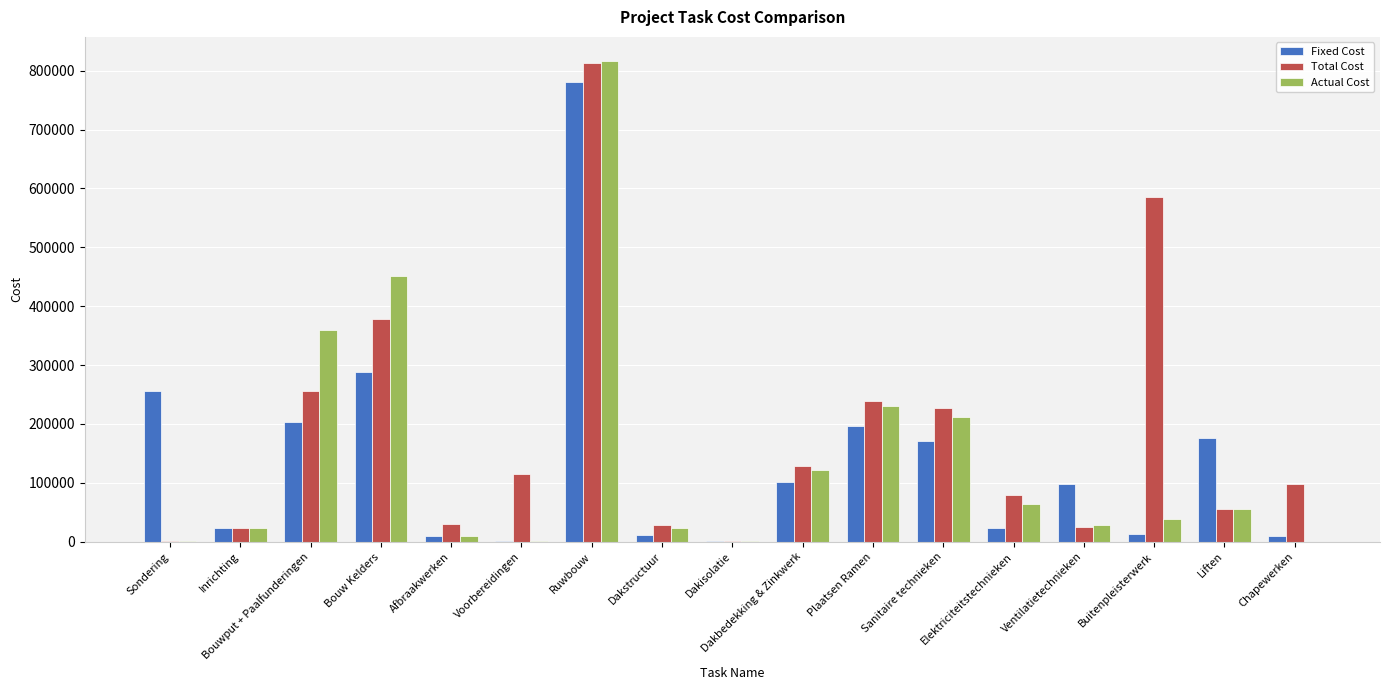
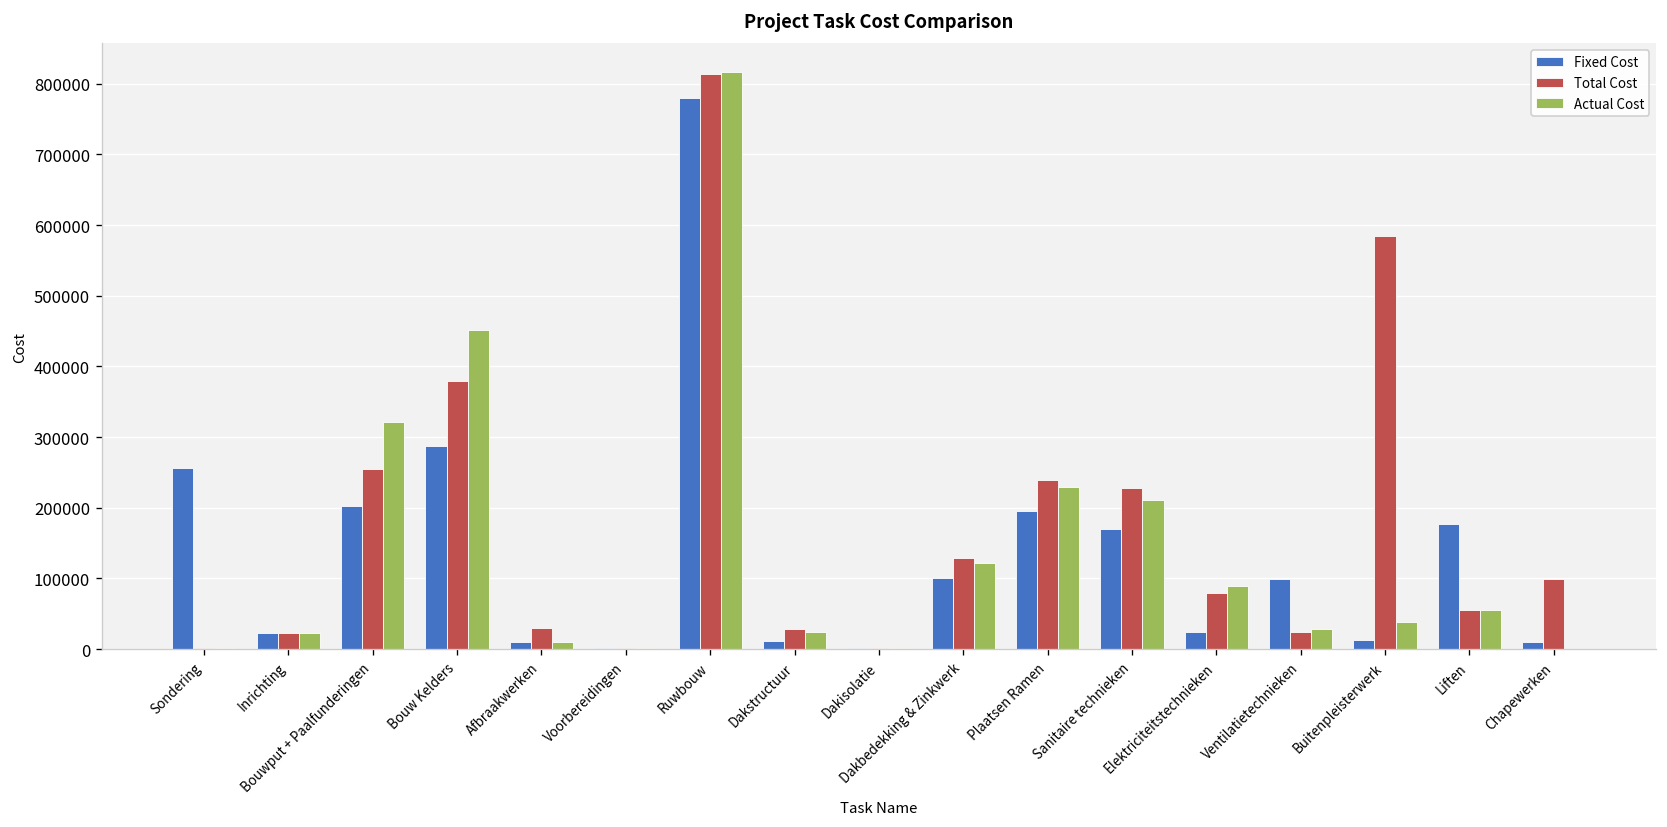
Actual Cost, Bouwput + Paalfunderingen: 360000 -> 320000
Total Cost, Voorbereidingen: 120000 -> 0
Actual Cost, Elektriciteitstechnieken: 60000 -> 90000
